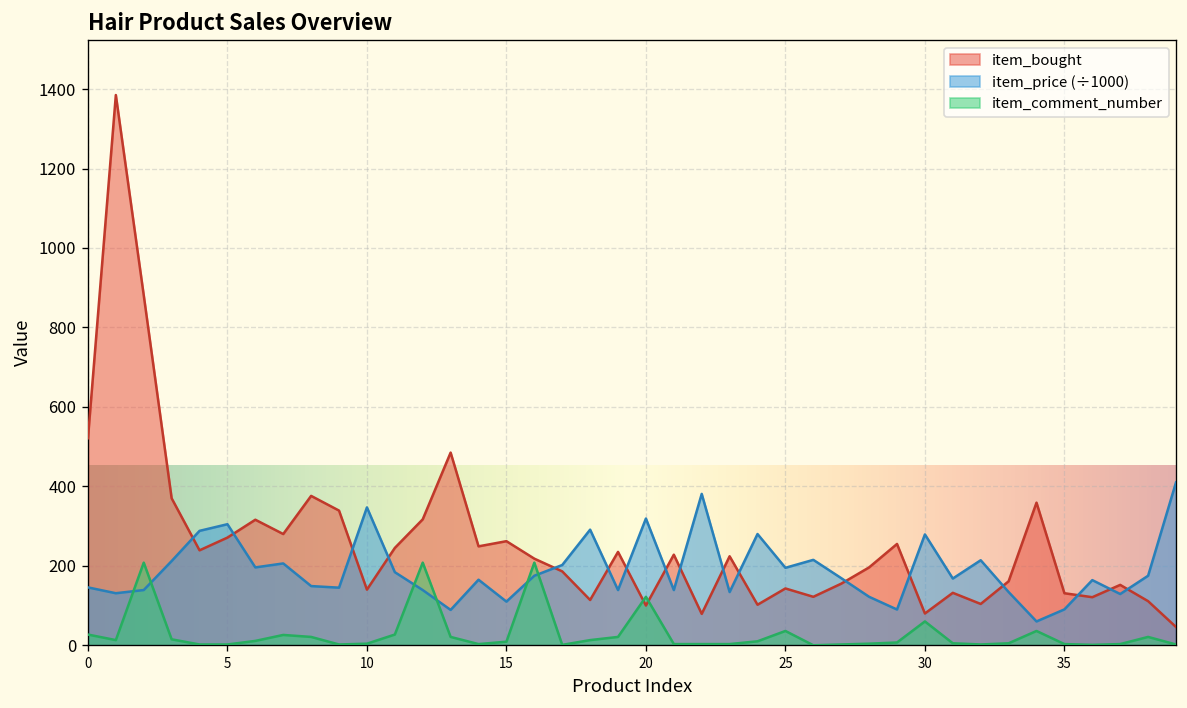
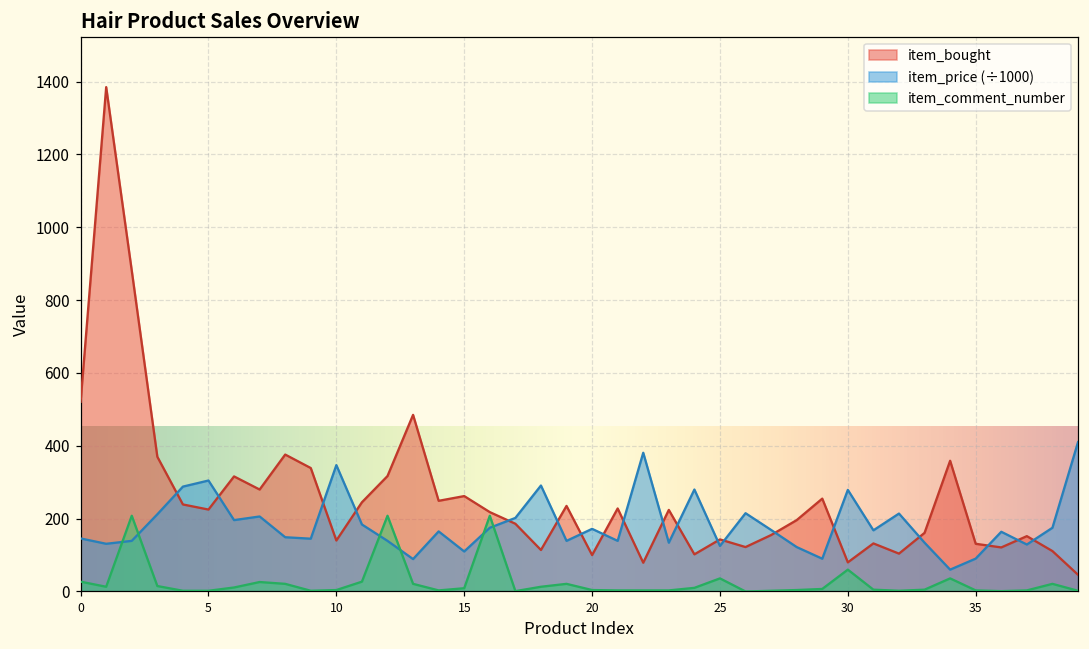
item_bought, 5: 270 -> 230
item_price (÷1000), 20: 320 -> 170
item_comment_number, 20: 120 -> 0
item_price (÷1000), 25: 200 -> 130
